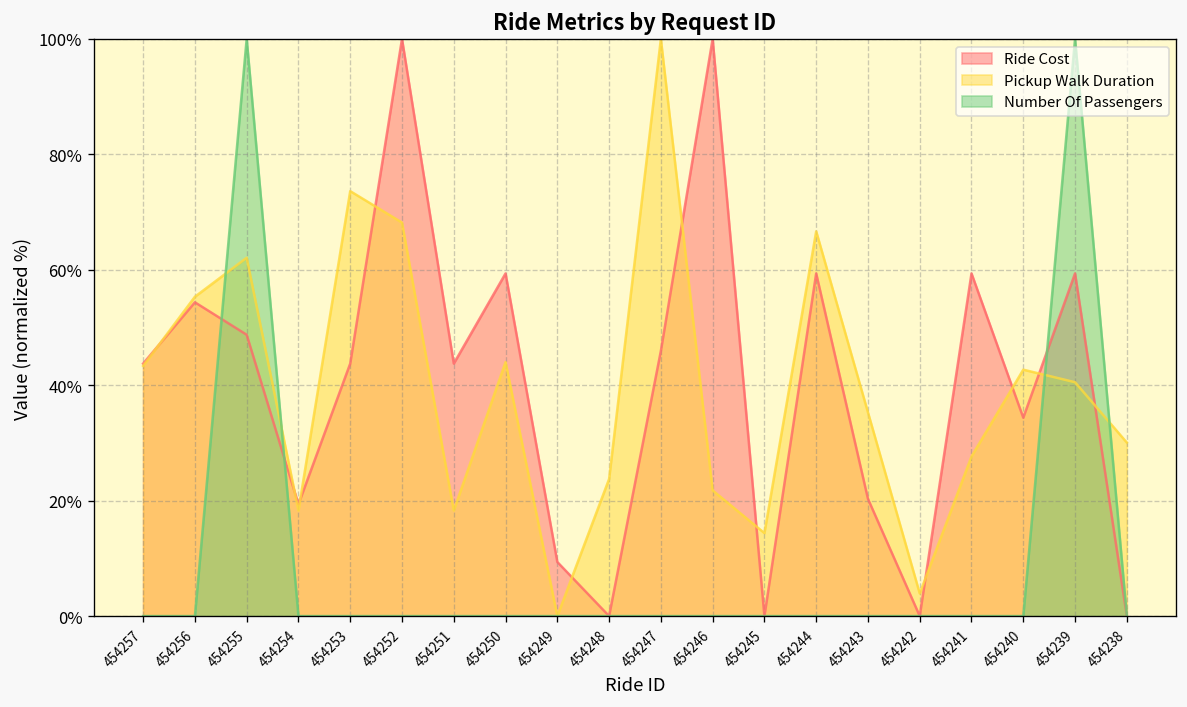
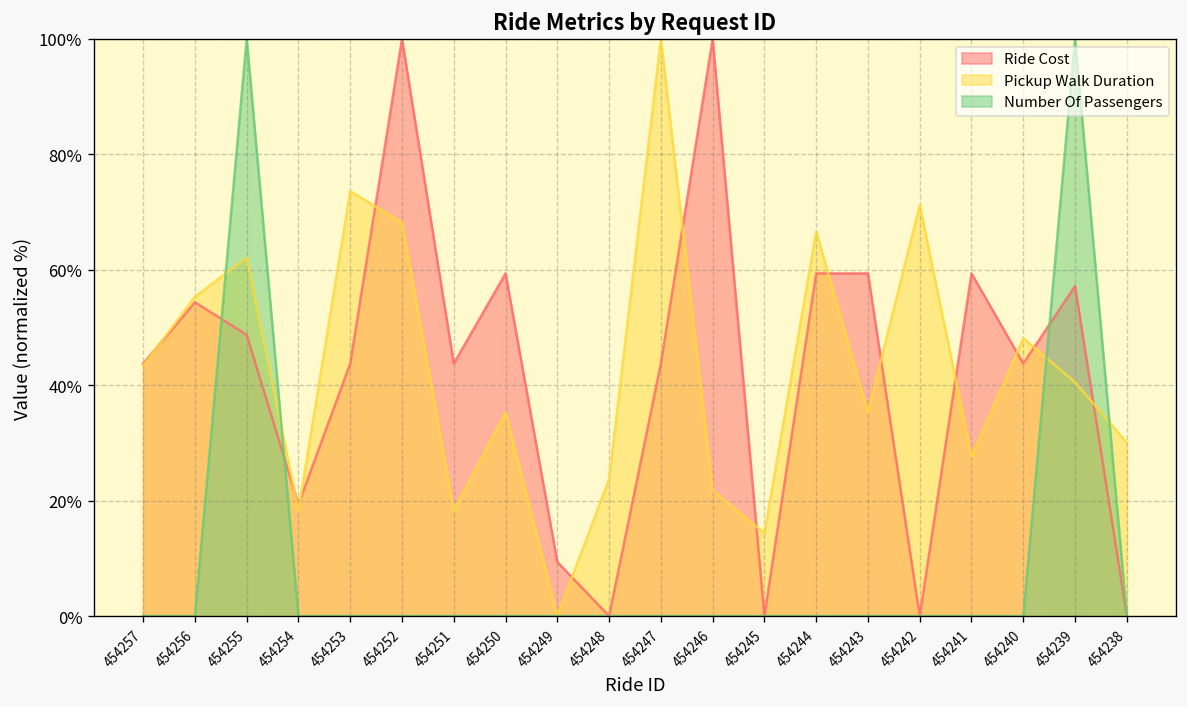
Pickup Walk Duration, 454250: 44% -> 35%
Ride Cost, 454247: 46% -> 44%
Ride Cost, 454243: 20% -> 59%
Pickup Walk Duration, 454242: 4% -> 71%
Ride Cost, 454240: 34% -> 44%
Pickup Walk Duration, 454240: 43% -> 48%
Ride Cost, 454239: 59% -> 57%
